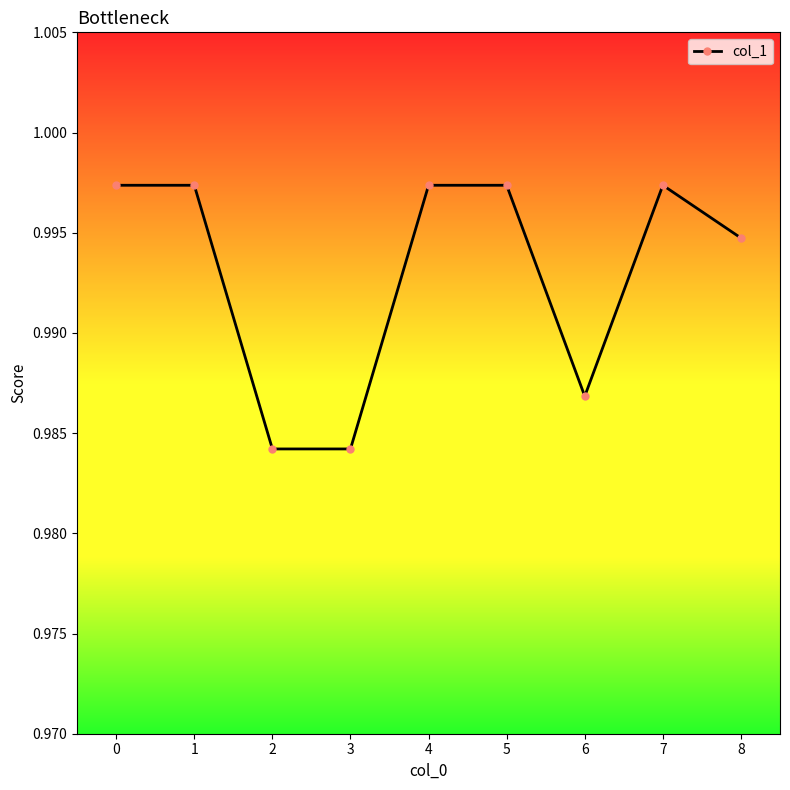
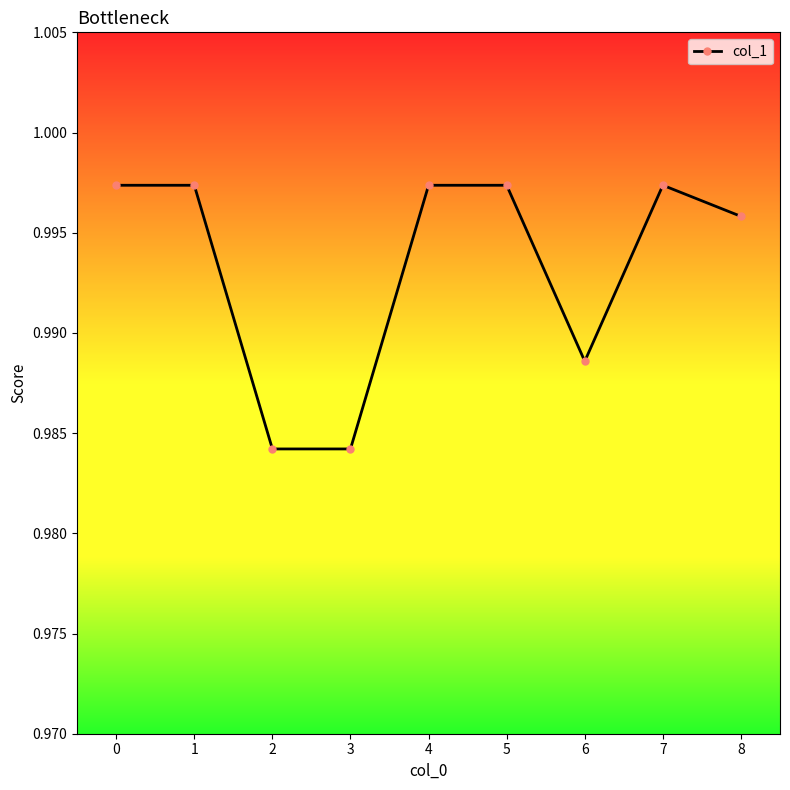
6: 0.9868 -> 0.9886
8: 0.9947 -> 0.9958
